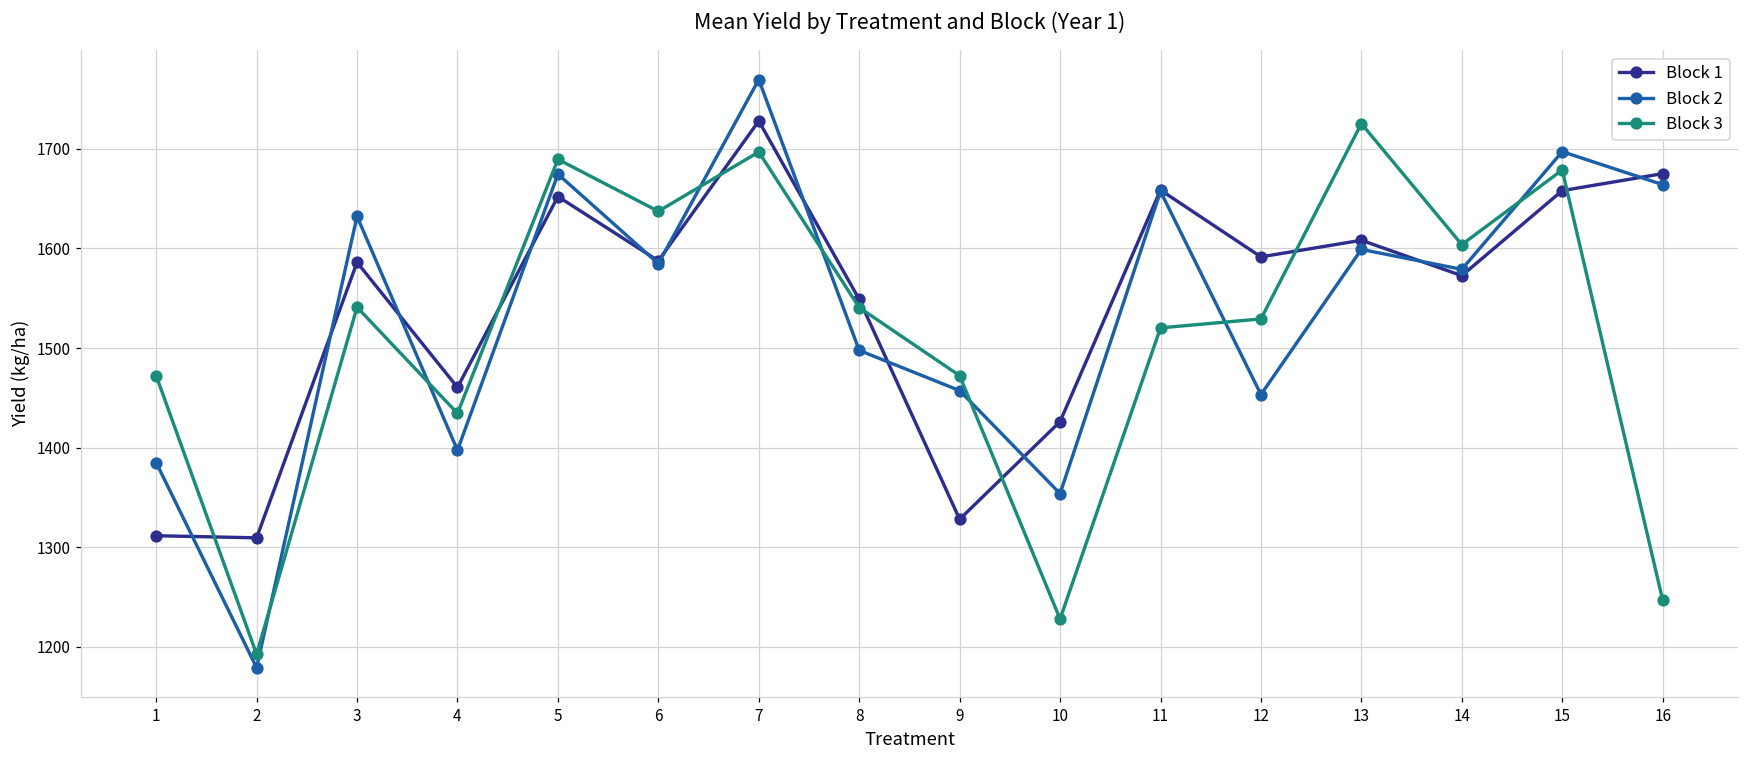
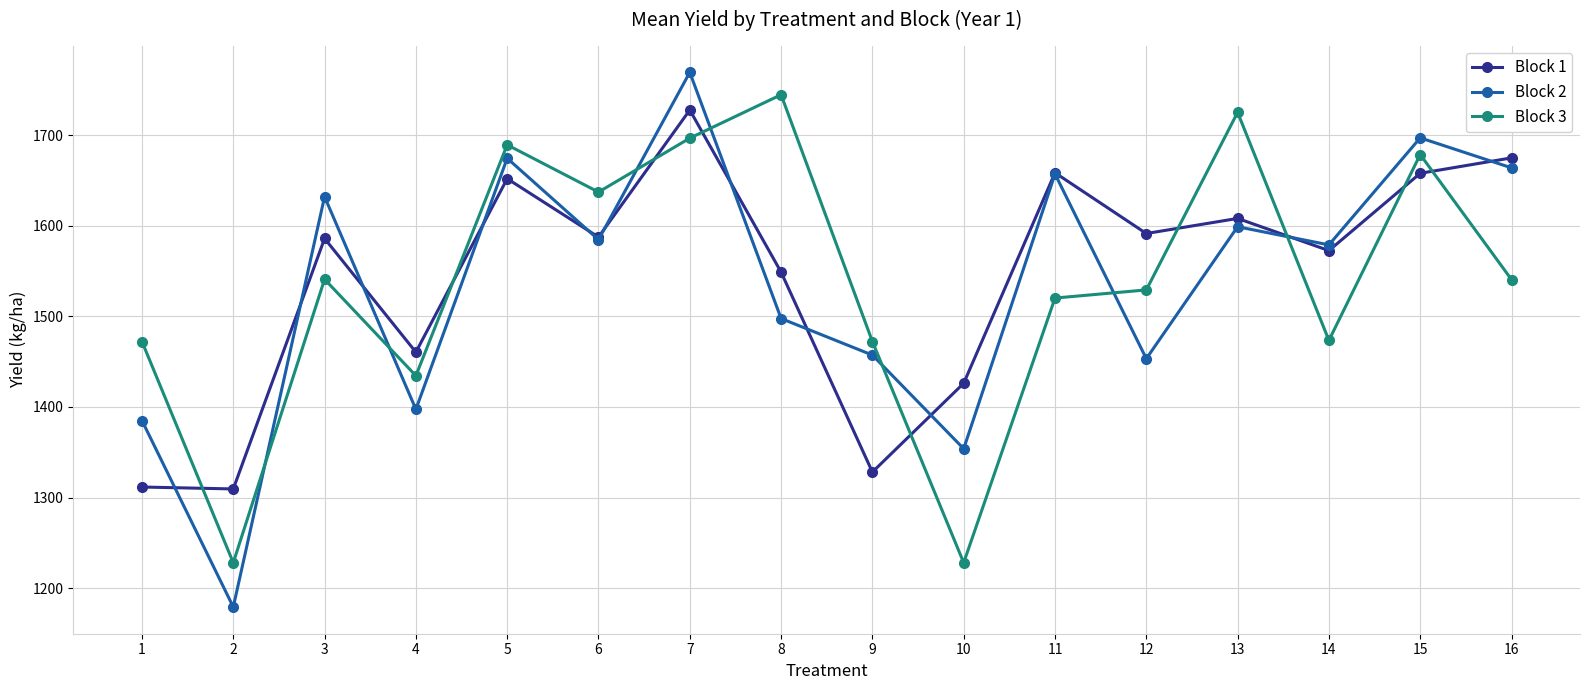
Block 3, 2: 1190 -> 1230
Block 3, 8: 1540 -> 1740
Block 3, 14: 1600 -> 1470
Block 3, 16: 1250 -> 1540
